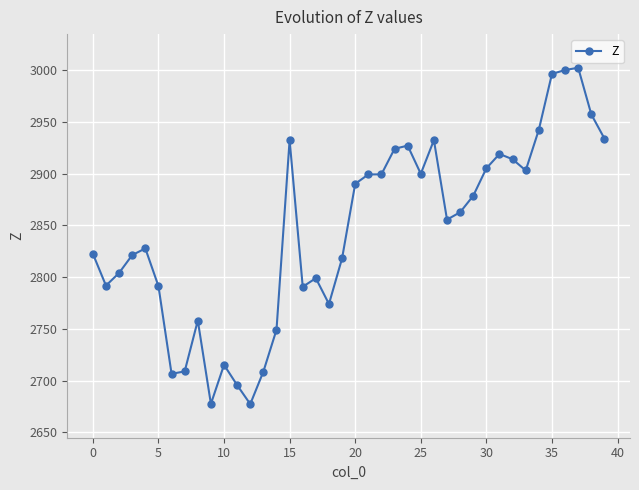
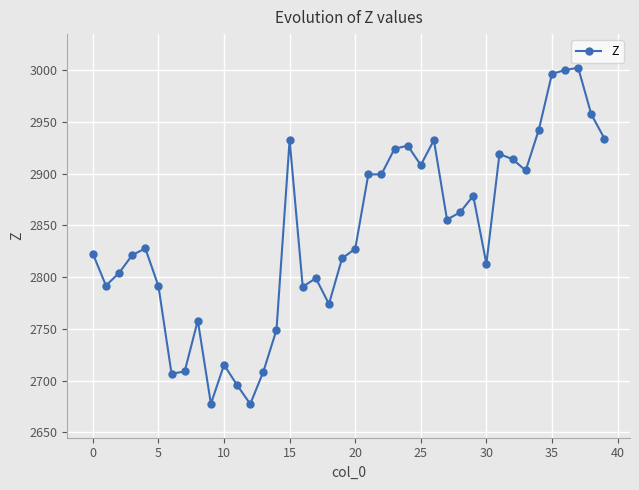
20: 2890 -> 2827
25: 2900 -> 2908
30: 2905 -> 2813
